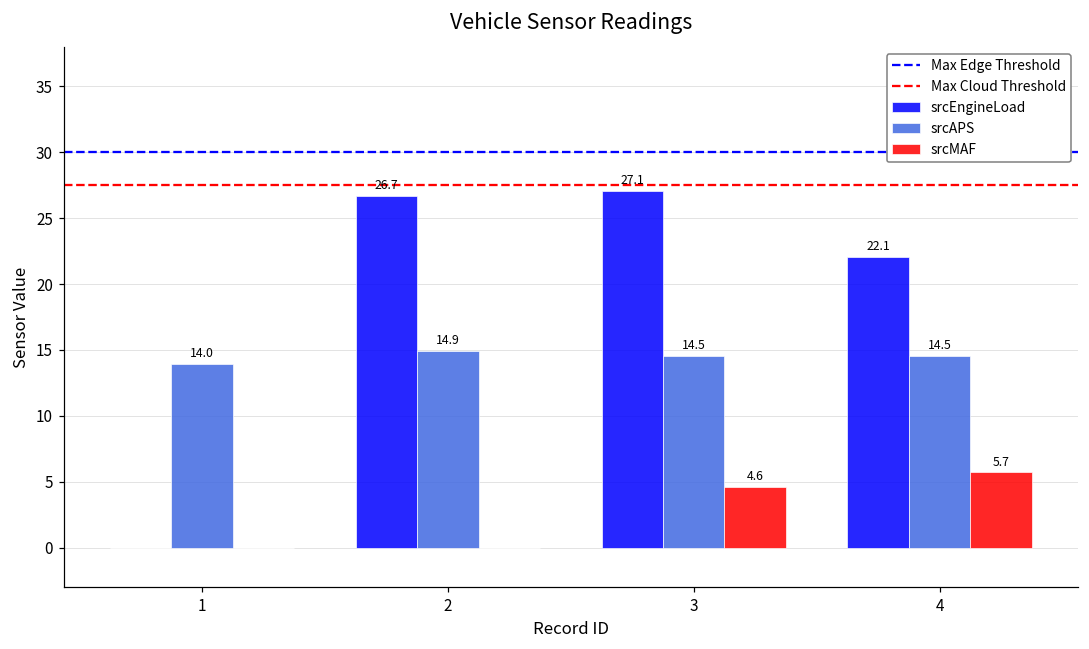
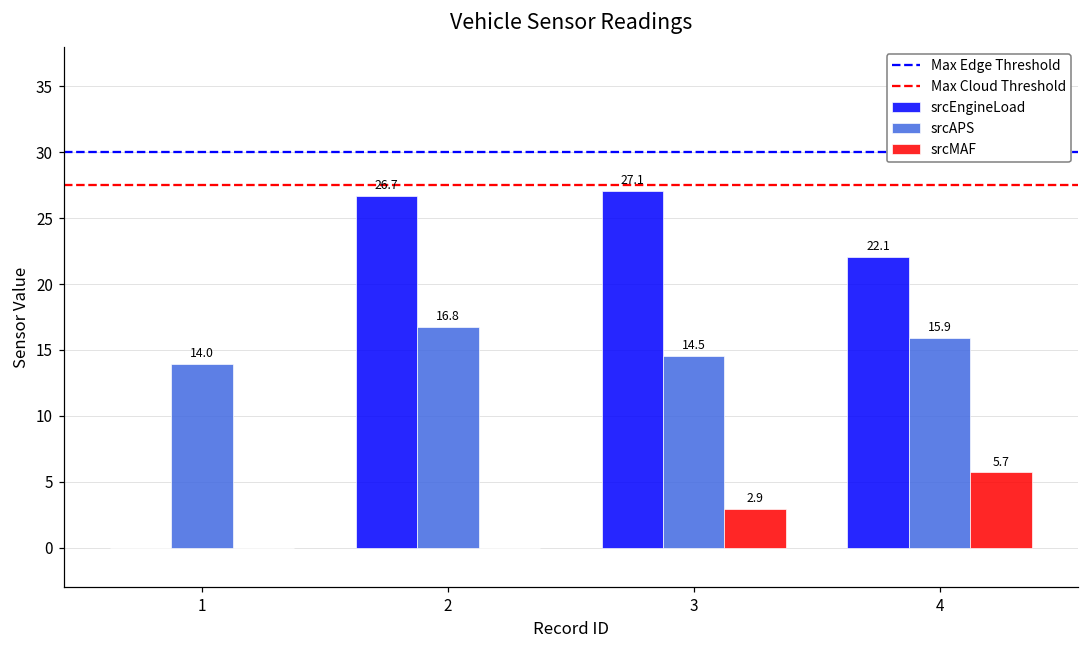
srcAPS, 2: 14.9 -> 16.8
srcMAF, 3: 4.6 -> 2.9
srcAPS, 4: 14.5 -> 15.9
